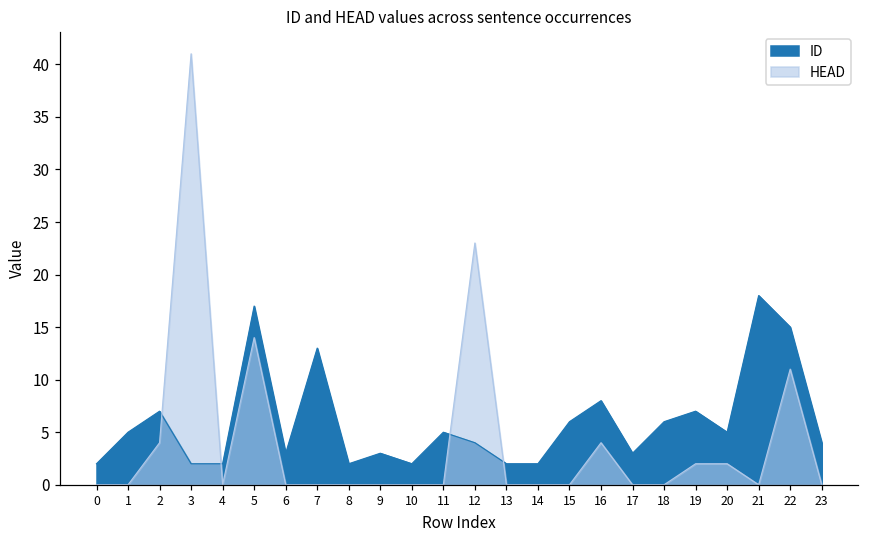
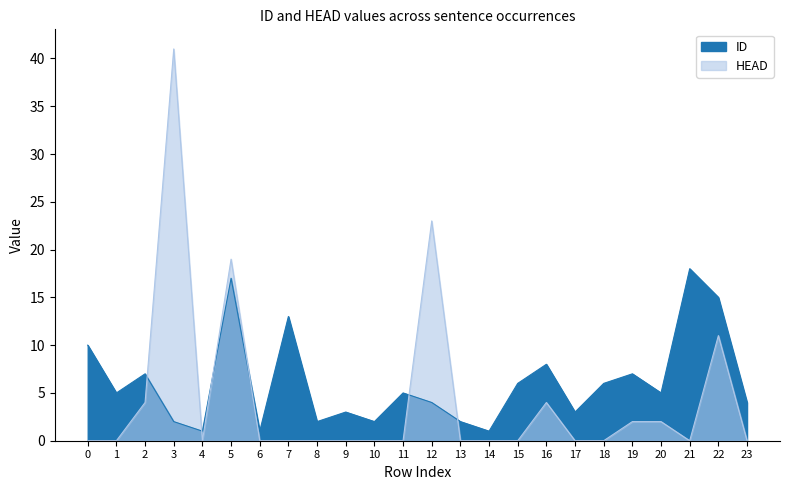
ID, 0: 2 -> 10
ID, 4: 2 -> 1
HEAD, 5: 14 -> 19
ID, 6: 3 -> 1
ID, 14: 2 -> 1
